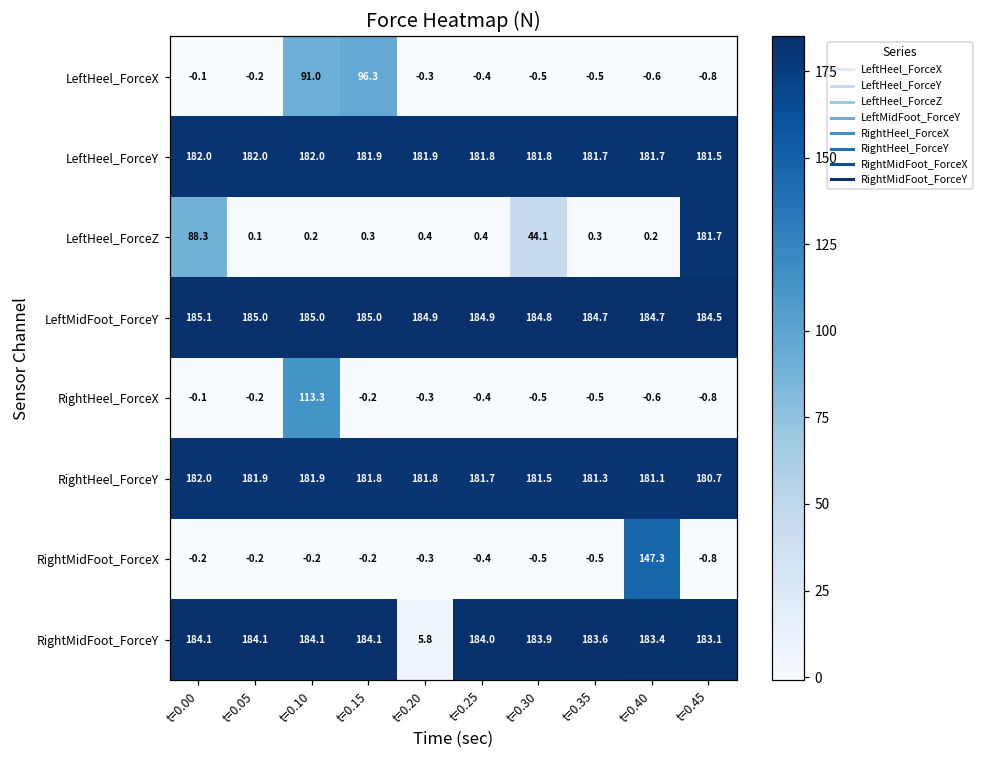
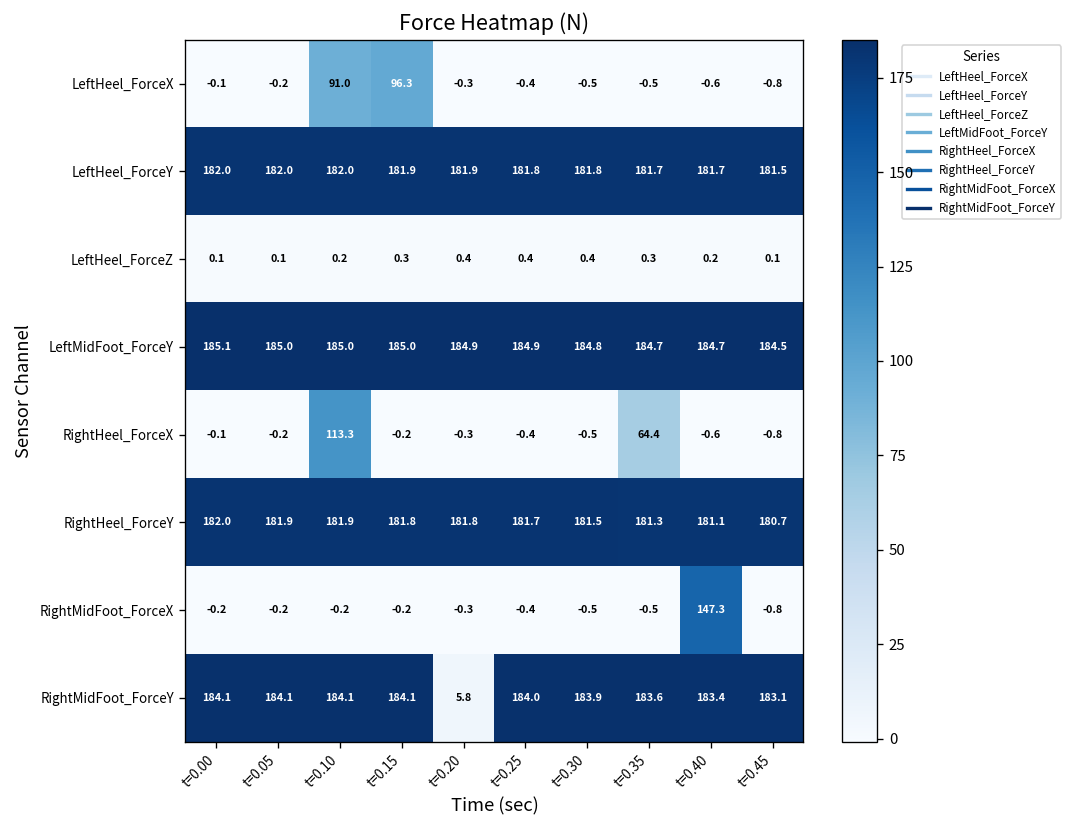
LeftHeel_ForceZ, t=0.00: 88.3 -> 0.1
LeftHeel_ForceZ, t=0.30: 44.1 -> 0.4
LeftHeel_ForceZ, t=0.45: 181.7 -> 0.1
RightHeel_ForceX, t=0.35: -0.5 -> 64.4
